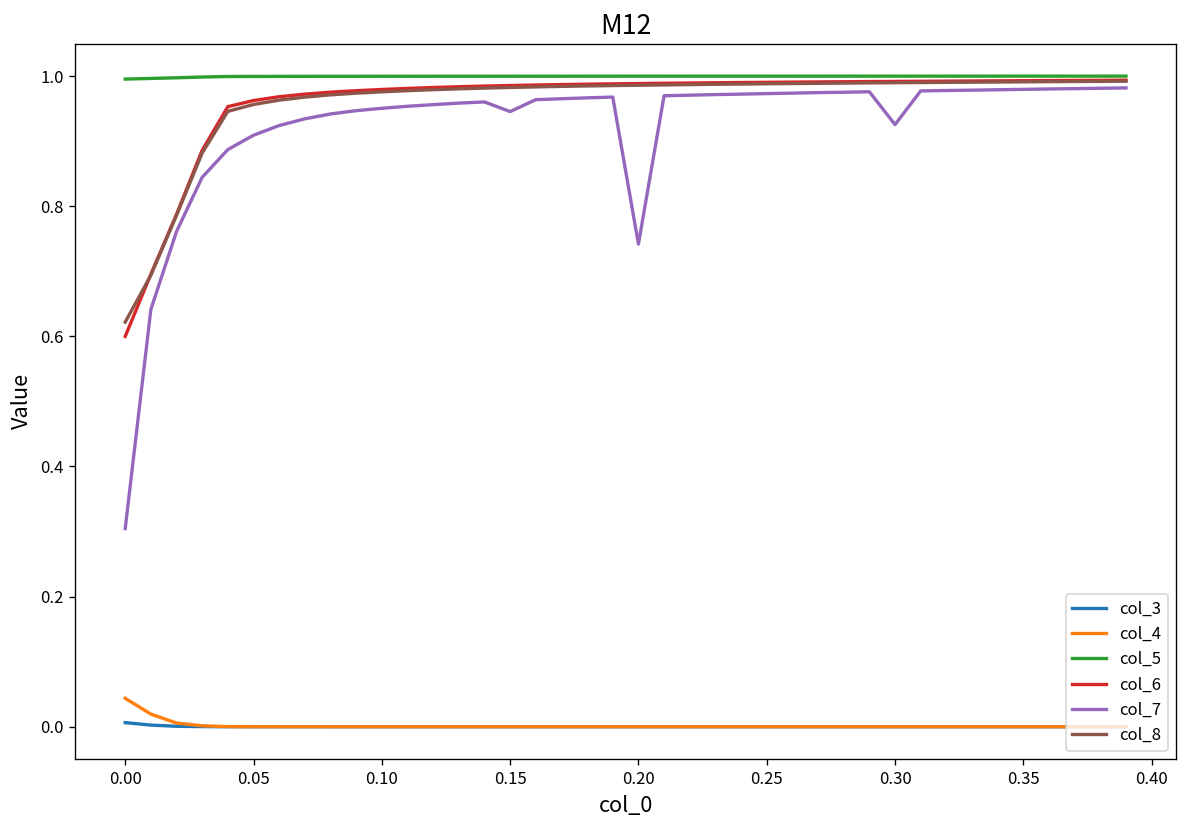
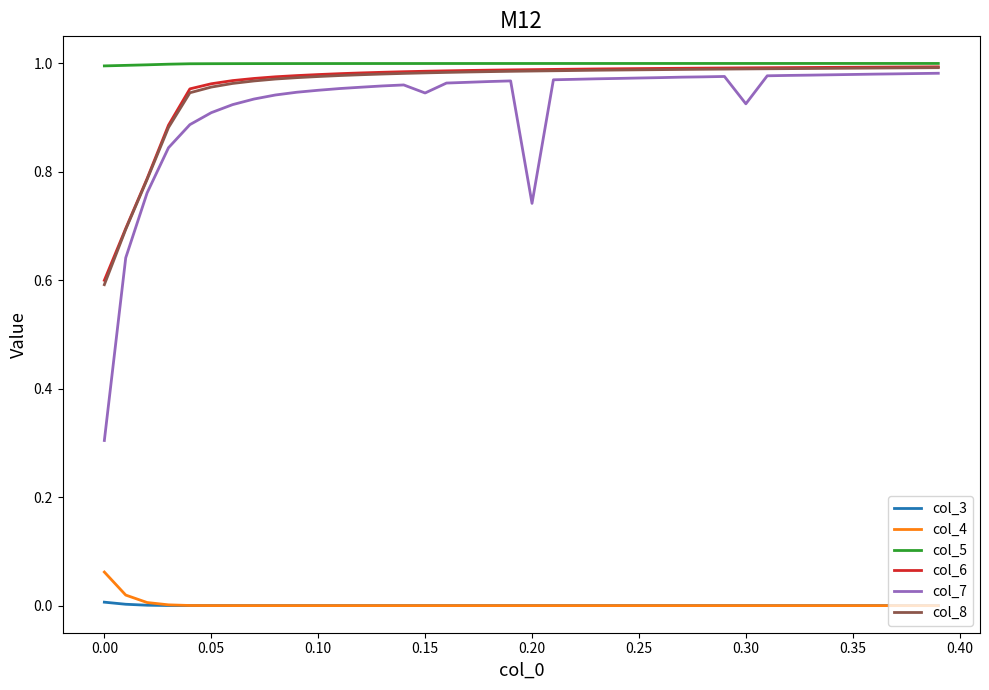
col_4, 0.00: 0.04 -> 0.06
col_8, 0.00: 0.62 -> 0.59
